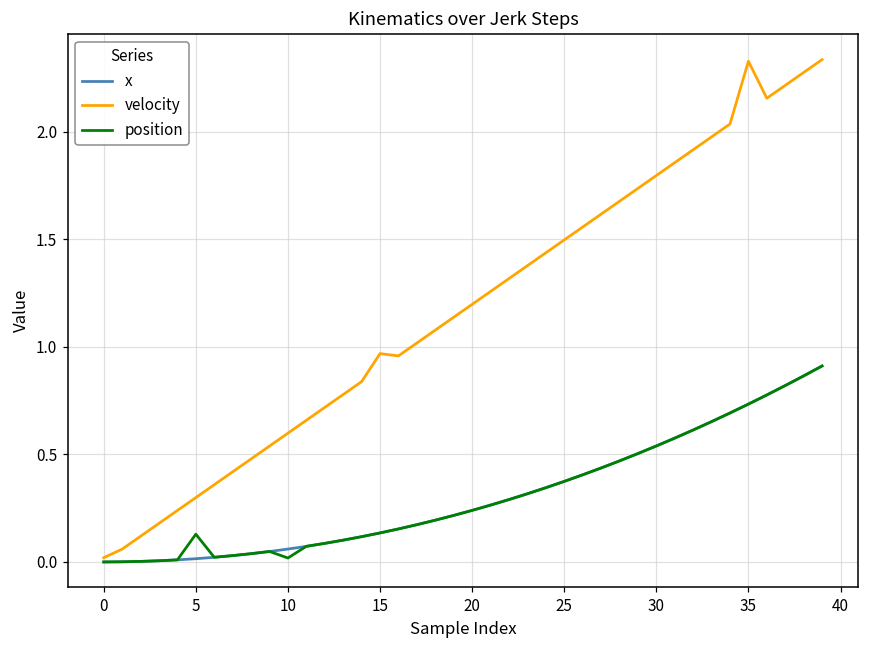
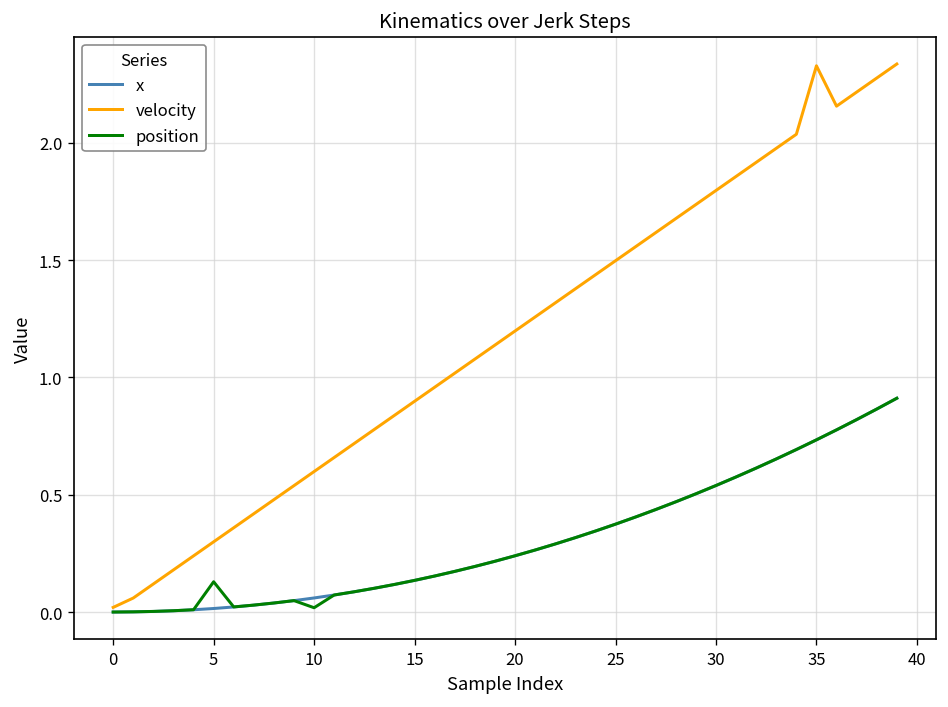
velocity, 15: 0.97 -> 0.90
